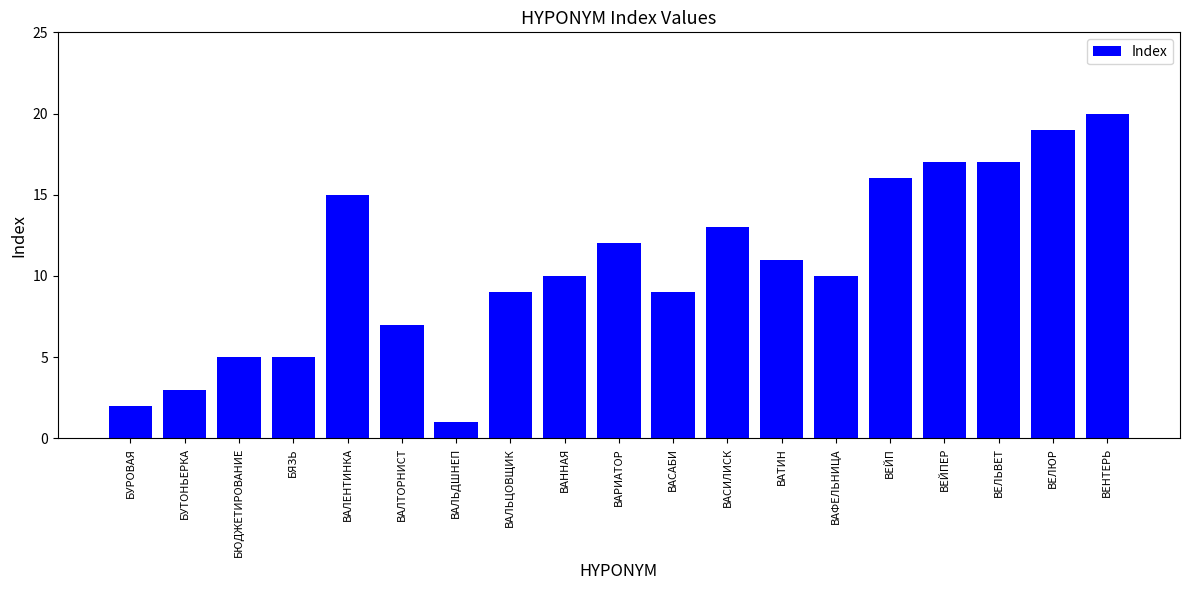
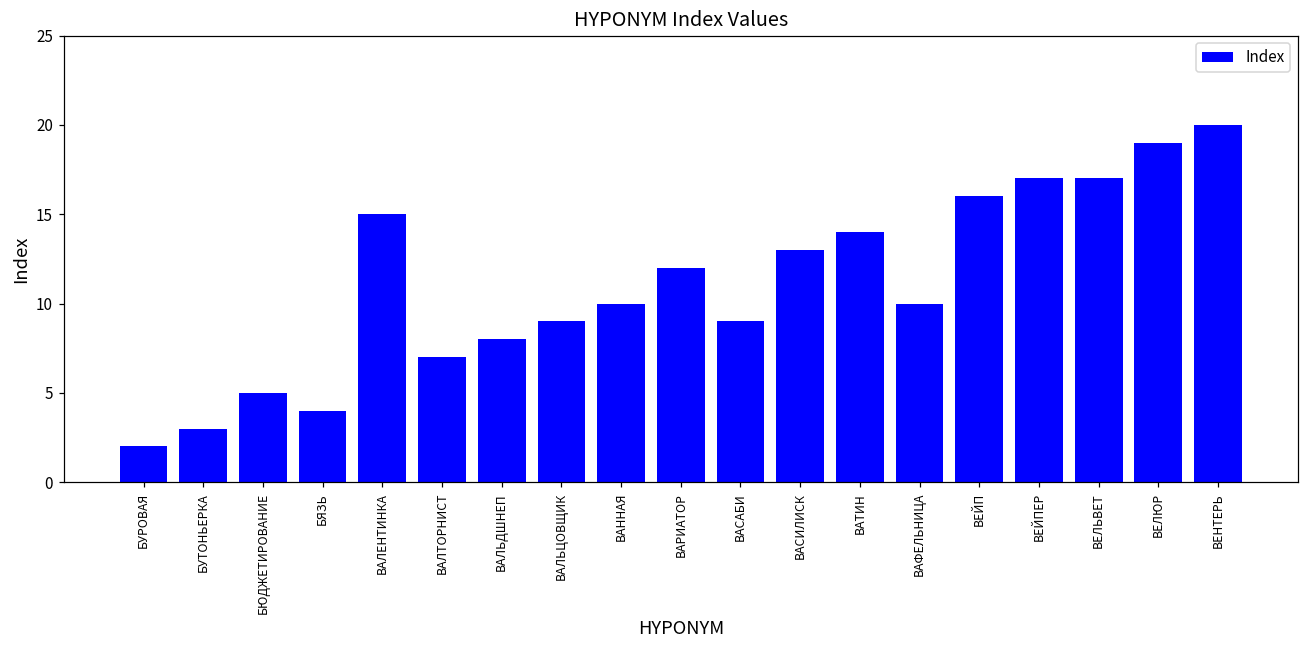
БЯЗЬ: 5 -> 4
ВАЛЬДШНЕП: 1 -> 8
ВАТИН: 11 -> 14
